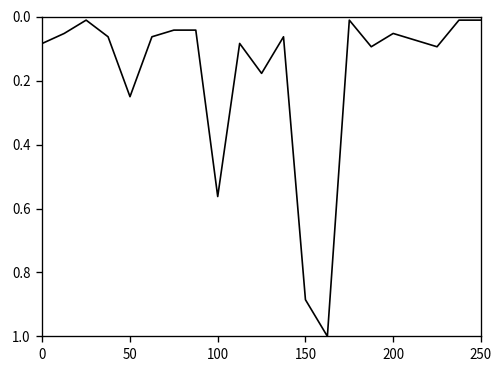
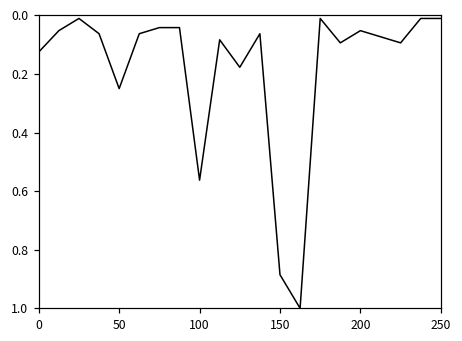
0: 0.08 -> 0.13
